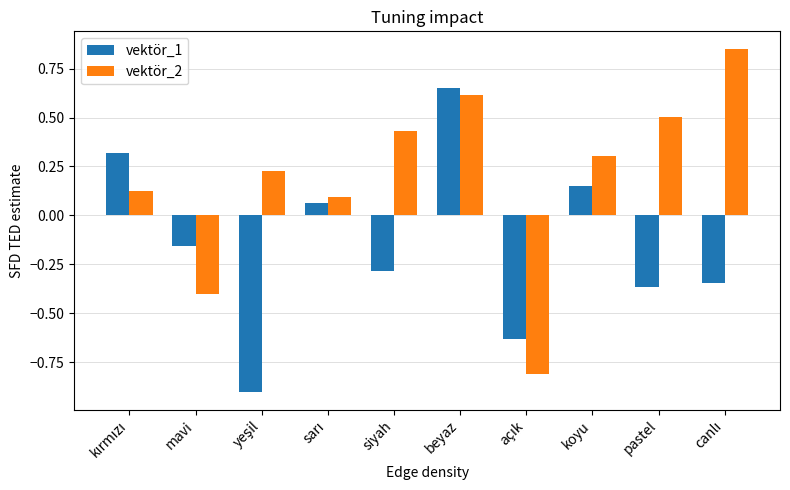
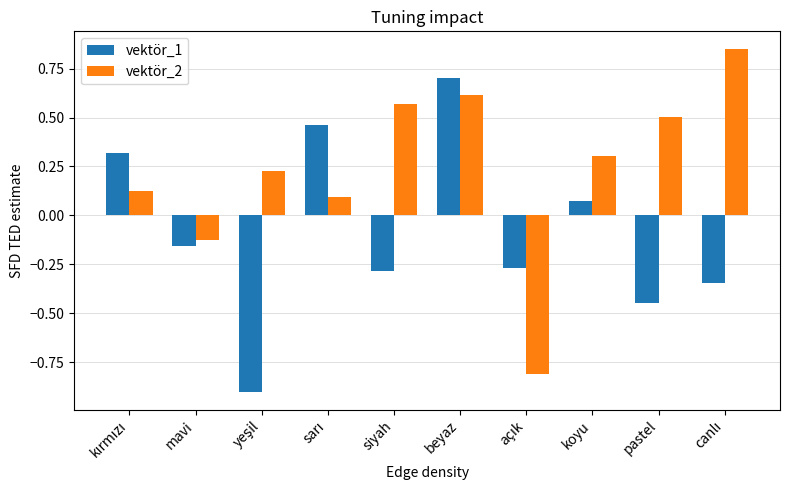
vektör_2, mavi: -0.40 -> -0.13
vektör_1, sarı: 0.06 -> 0.46
vektör_2, siyah: 0.43 -> 0.57
vektör_1, beyaz: 0.65 -> 0.70
vektör_1, açık: -0.63 -> -0.27
vektör_1, koyu: 0.15 -> 0.07
vektör_1, pastel: -0.36 -> -0.45
